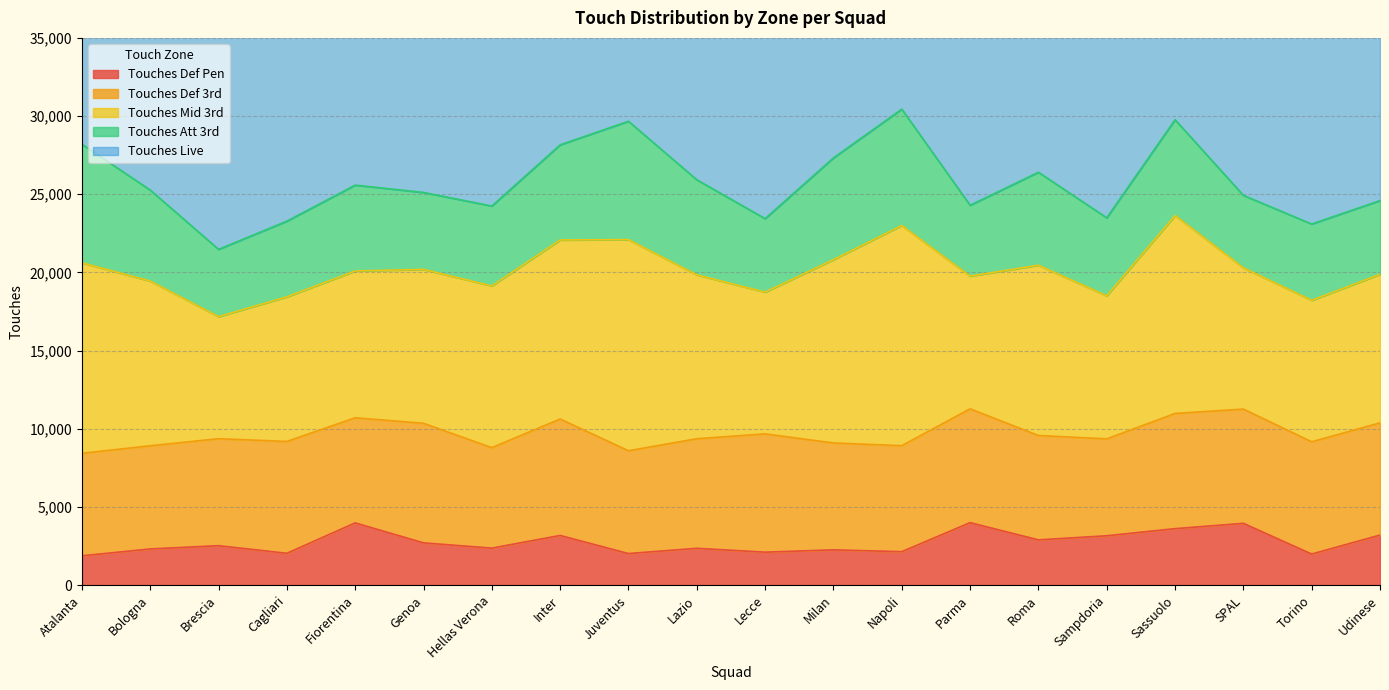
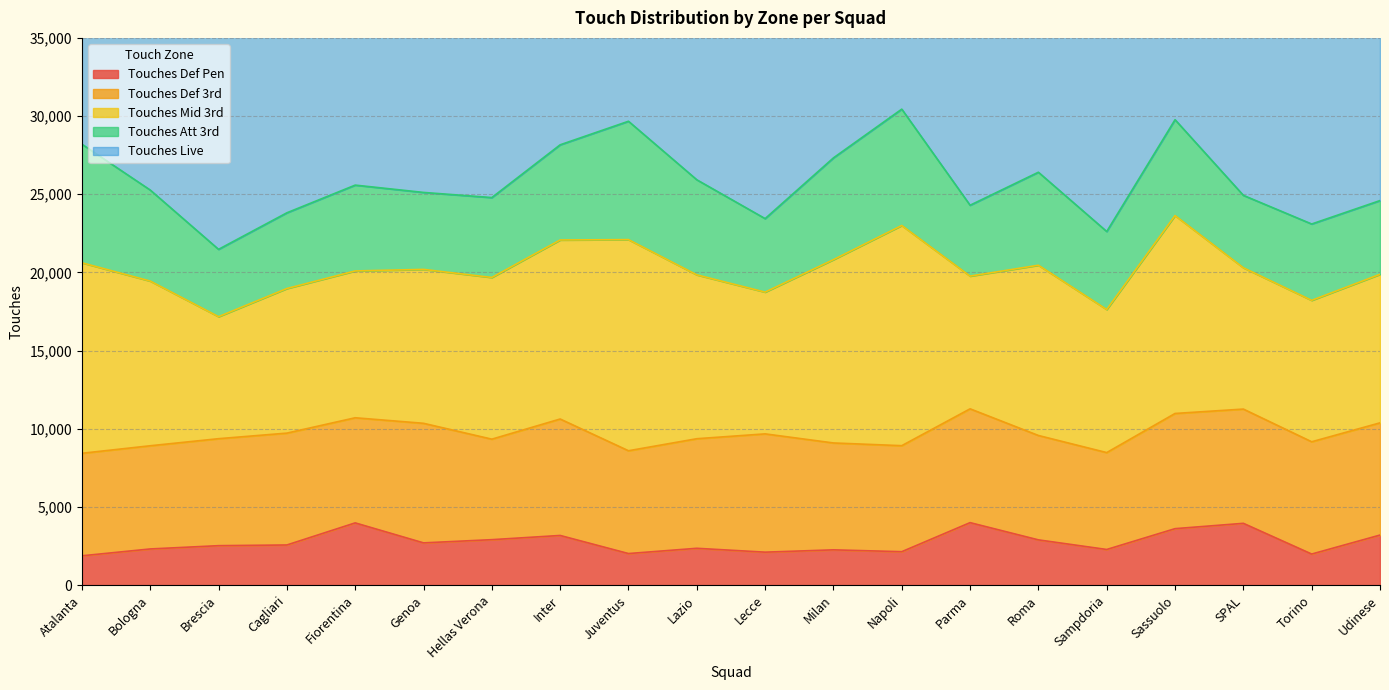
Touches Def Pen, Cagliari: 2,000 -> 2,600
Touches Def Pen, Hellas Verona: 2,400 -> 2,900
Touches Def Pen, Sampdoria: 3,200 -> 2,300
